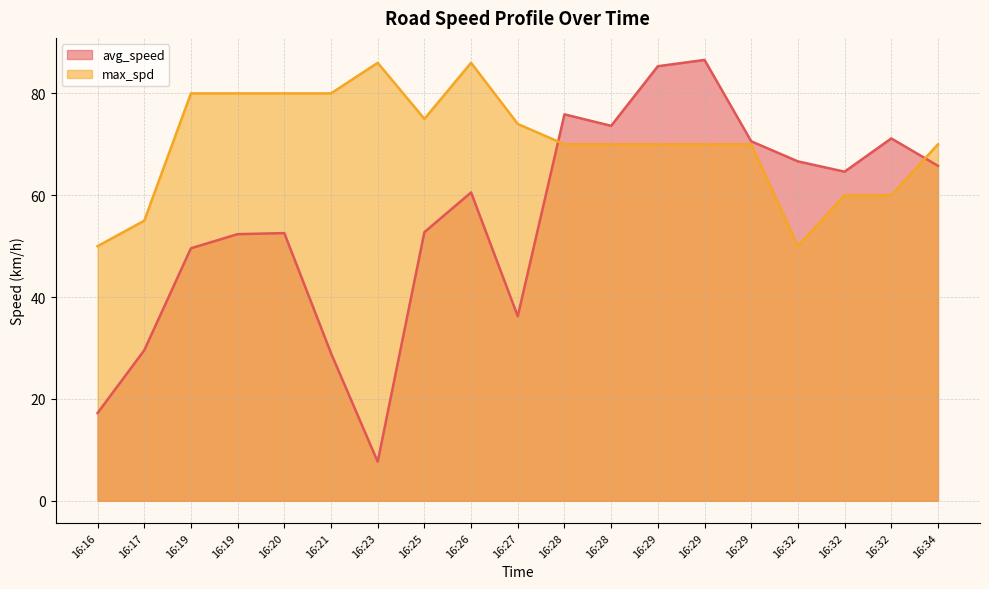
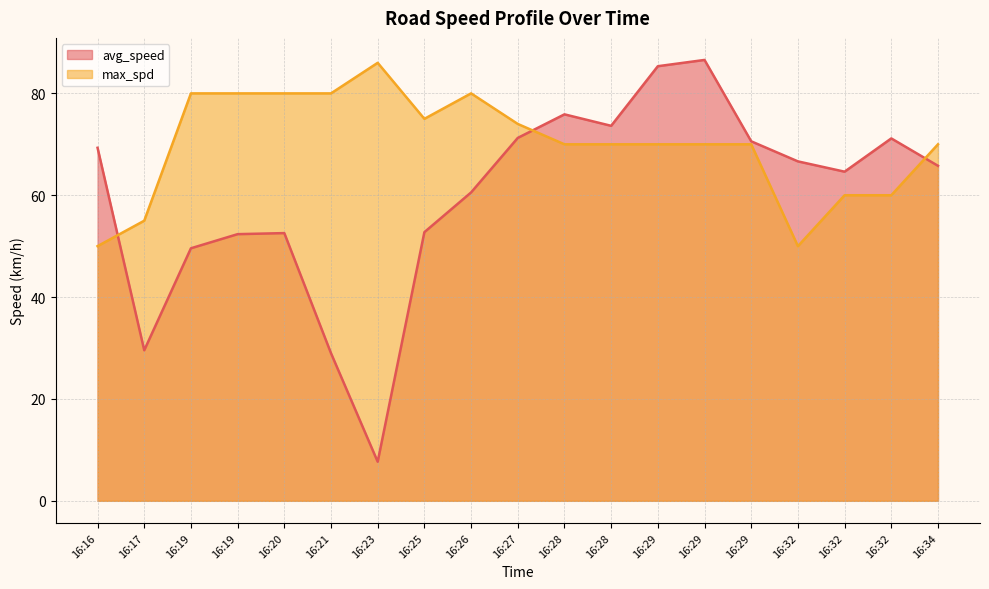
avg_speed, 16:16: 17 -> 69
max_spd, 16:26: 86 -> 80
avg_speed, 16:27: 36 -> 71
